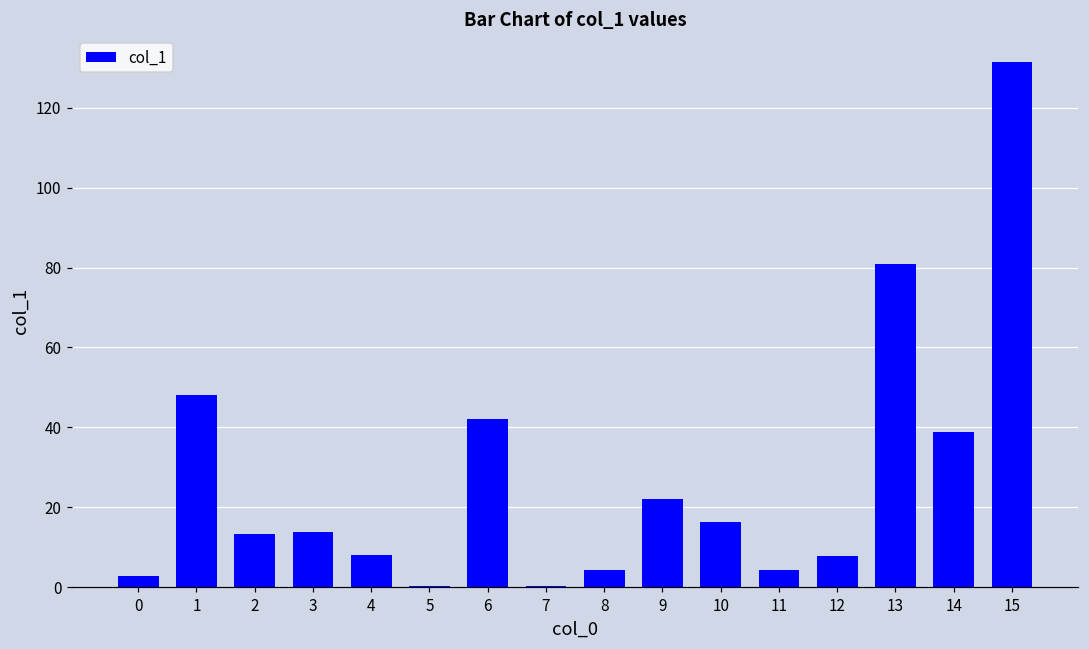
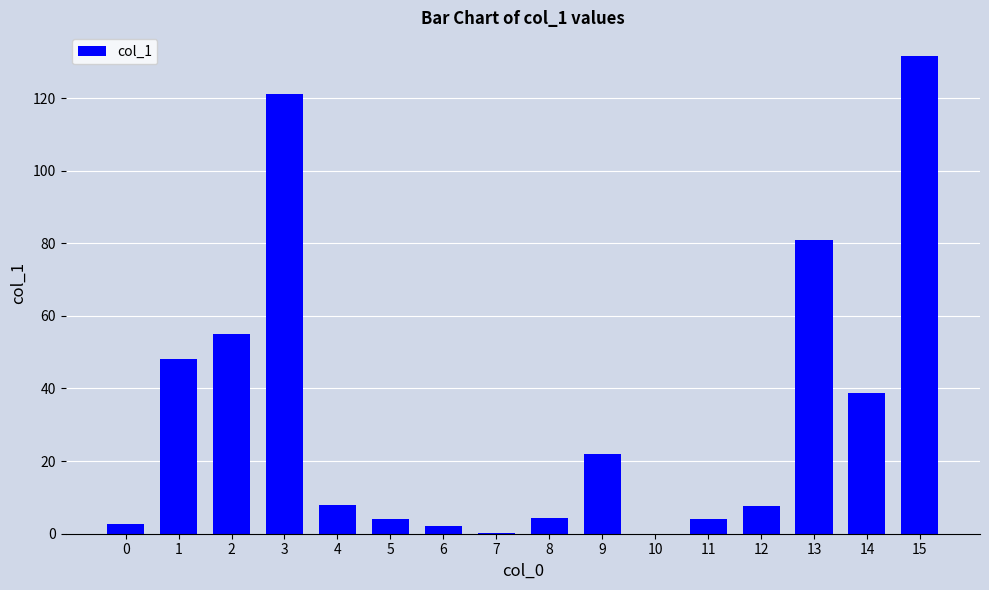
2: 13 -> 55
3: 14 -> 121
5: 0 -> 4
6: 42 -> 2
10: 16 -> 0
